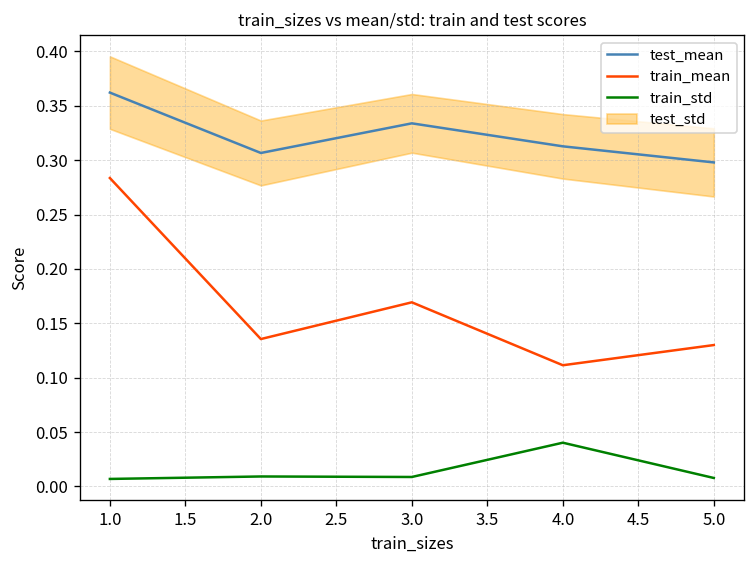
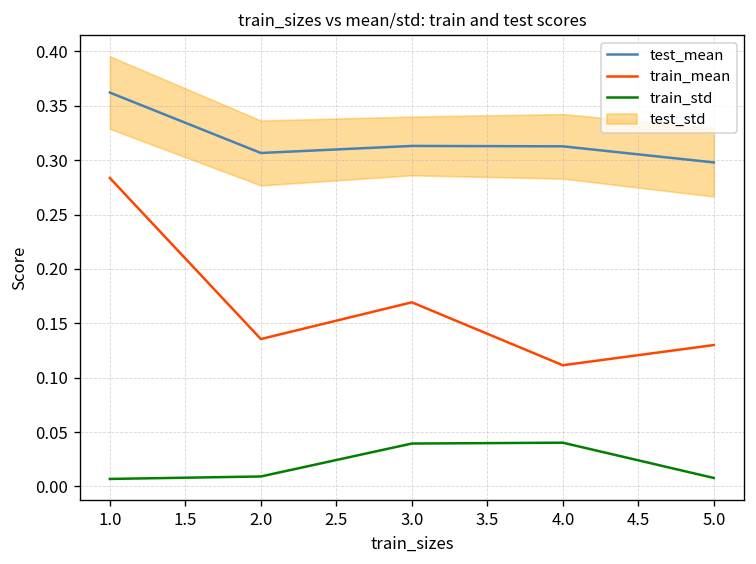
test_mean, 3.0: 0.33 -> 0.31
train_std, 3.0: 0.01 -> 0.04
